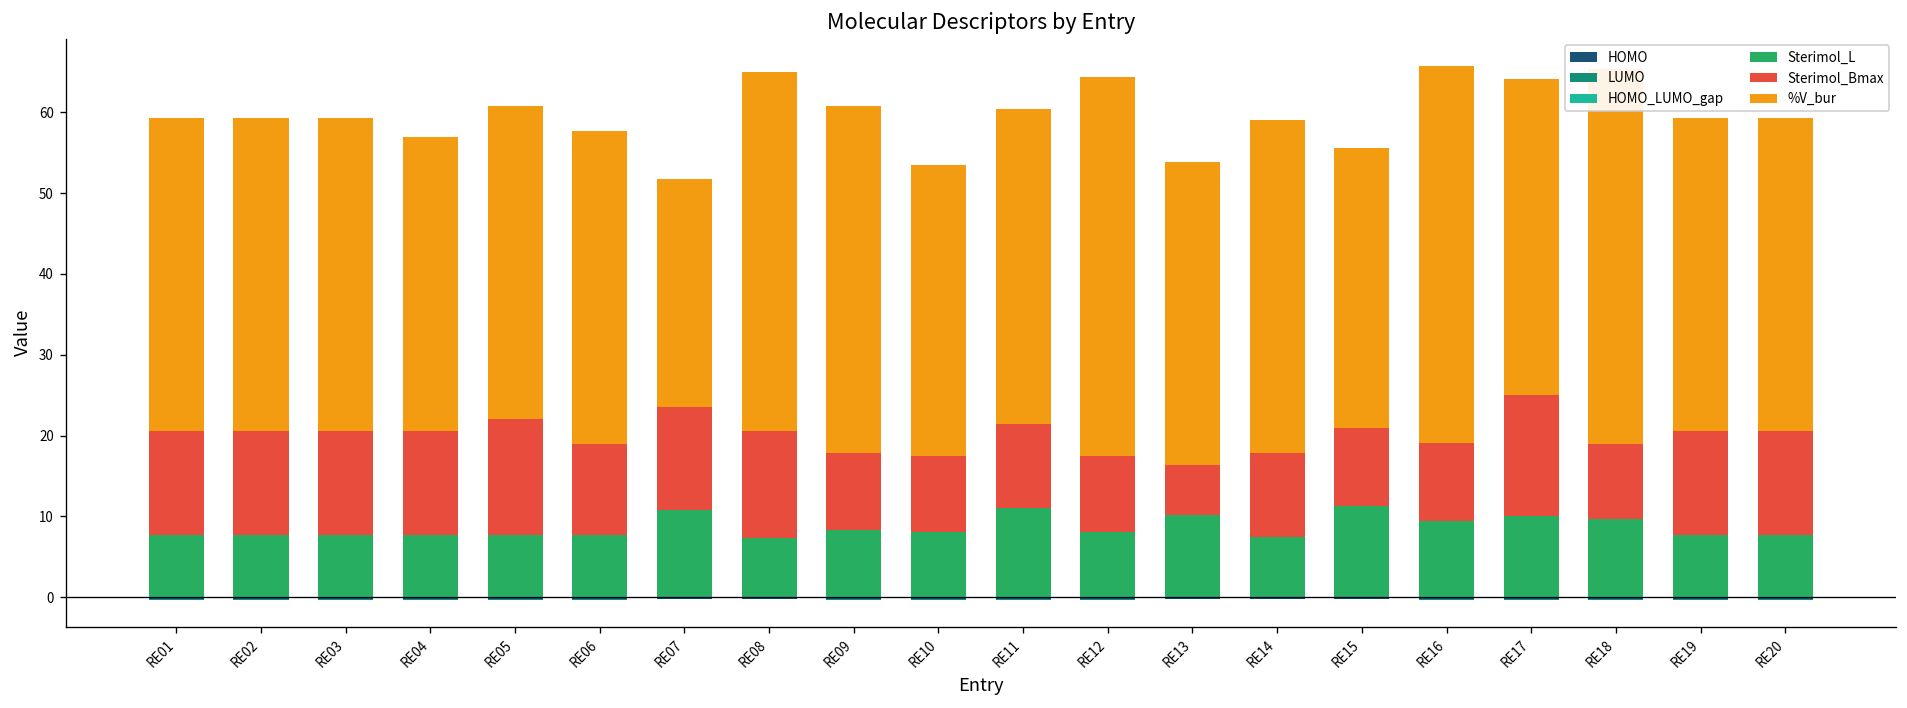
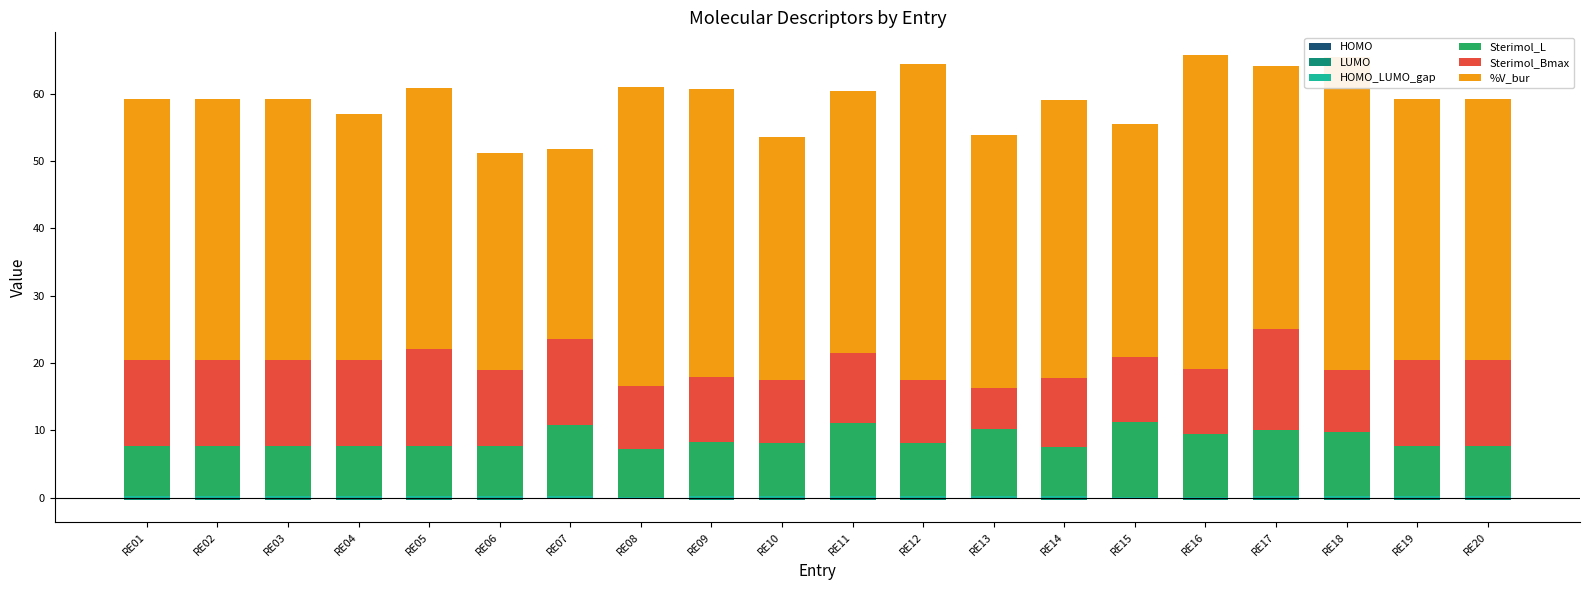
%V_bur, RE06: 39 -> 32
Sterimol_Bmax, RE08: 13 -> 9
